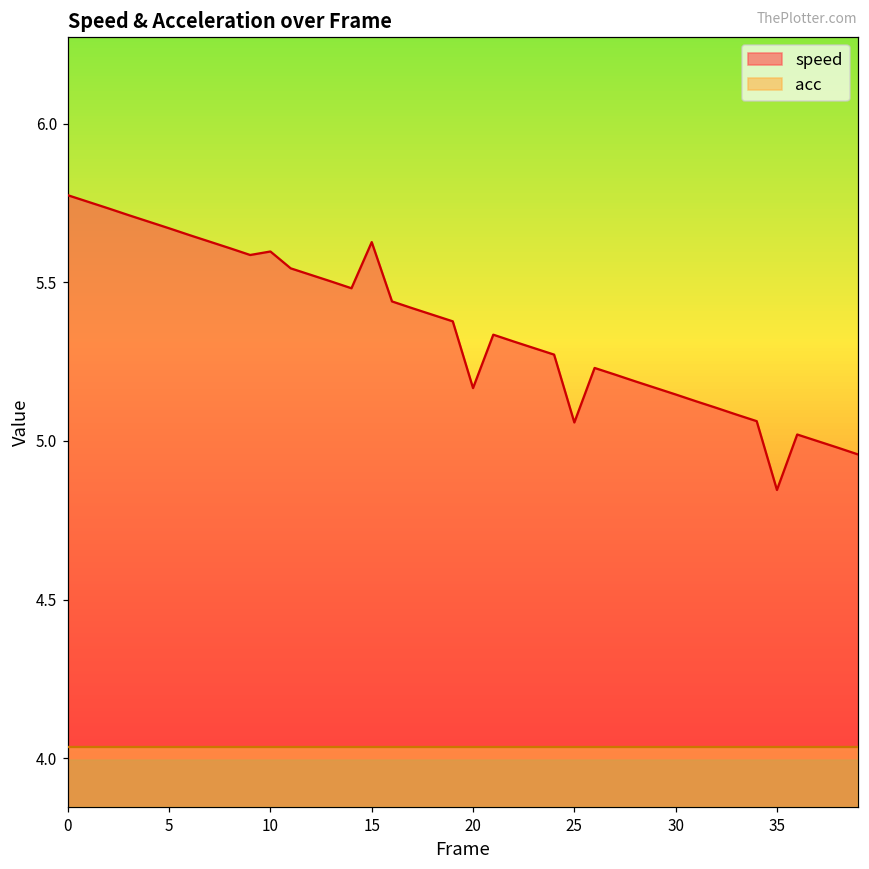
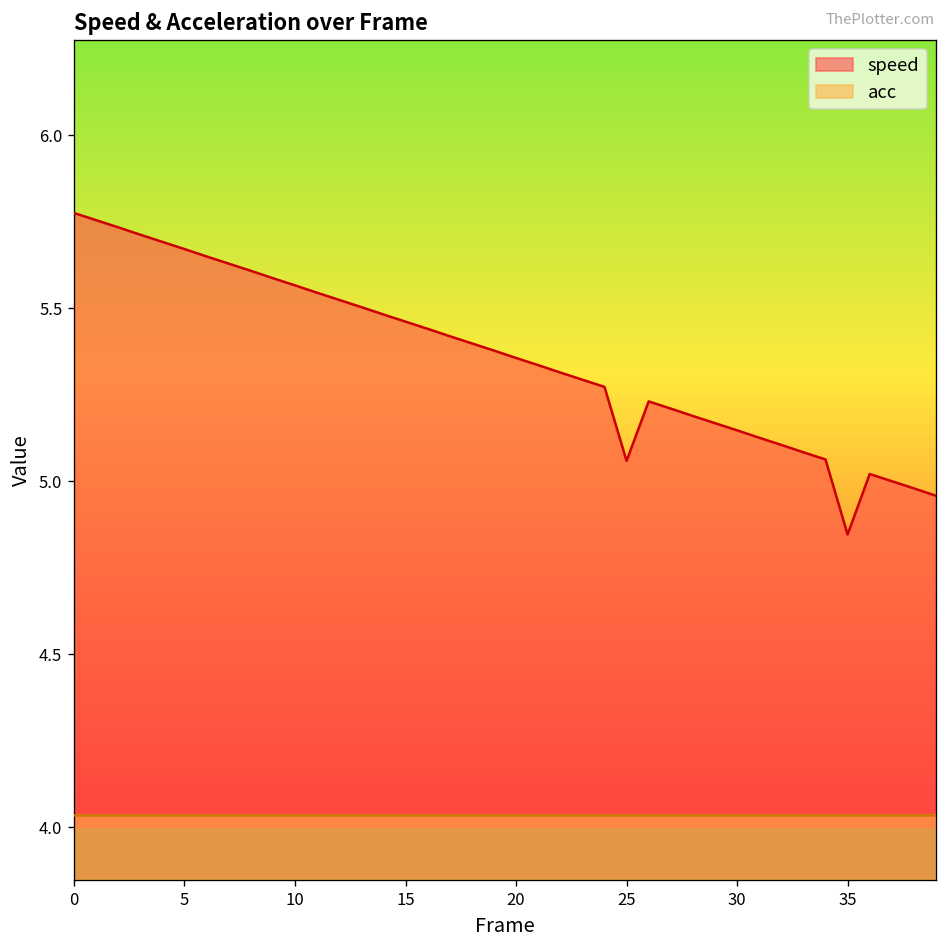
speed, 10: 5.60 -> 5.57
speed, 15: 5.63 -> 5.46
speed, 20: 5.17 -> 5.36
